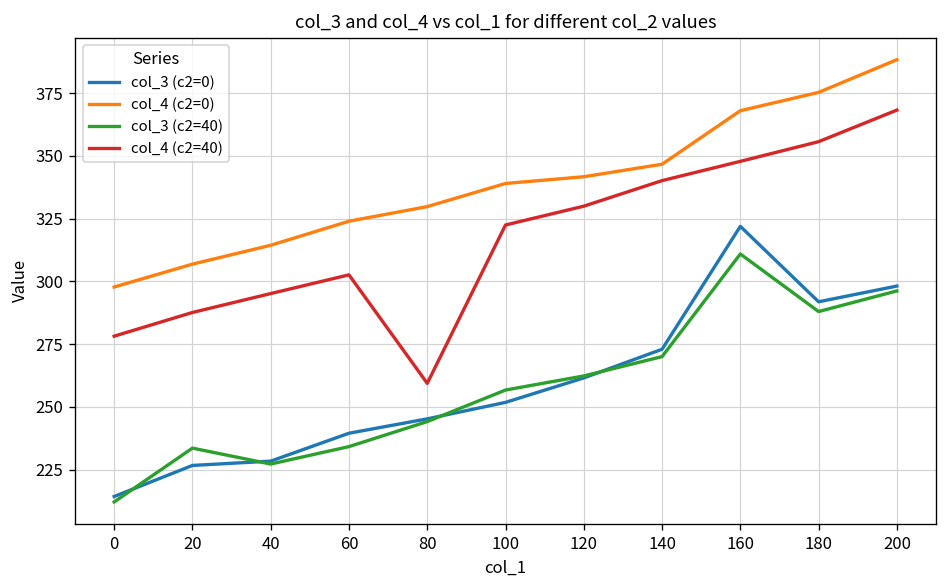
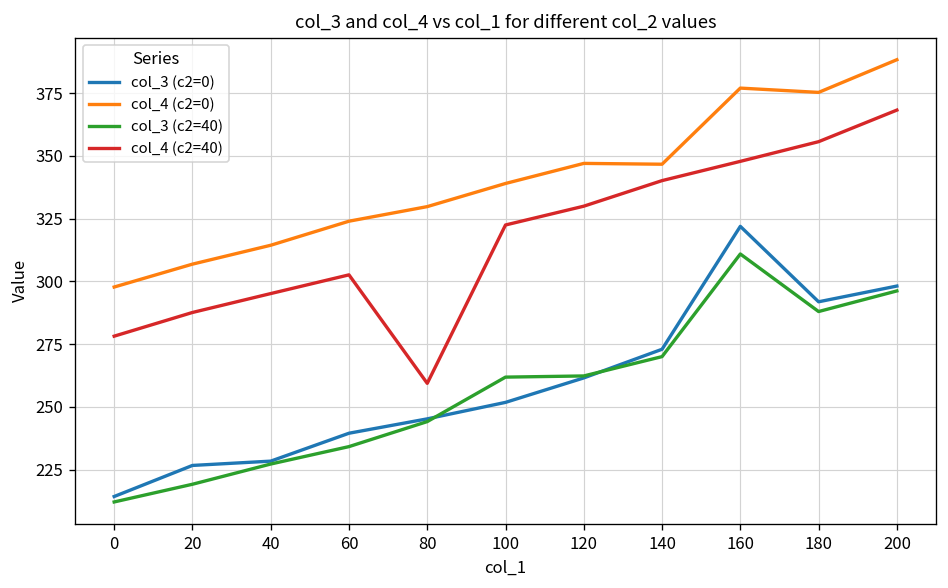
col_3 (c2=40), 20: 234 -> 219
col_3 (c2=40), 100: 257 -> 262
col_4 (c2=0), 120: 342 -> 347
col_4 (c2=0), 160: 368 -> 377
